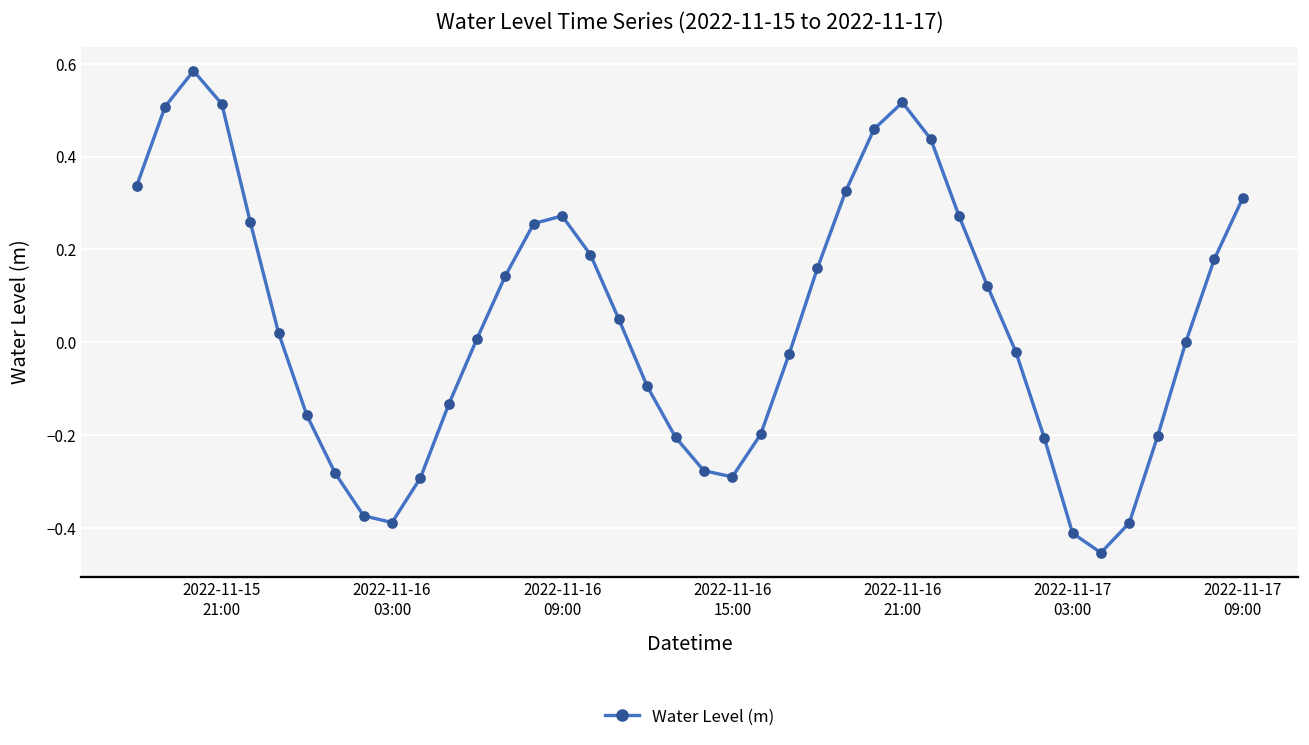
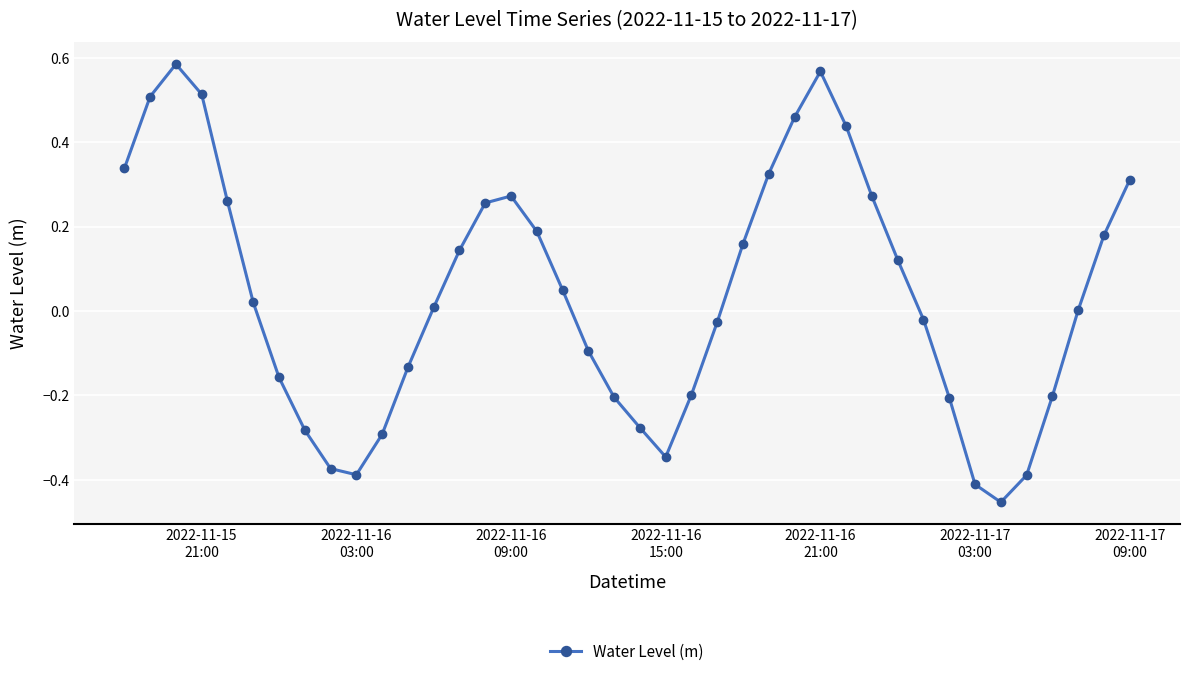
2022-11-16 15:00: -0.29 -> -0.35
2022-11-16 21:00: 0.52 -> 0.57
